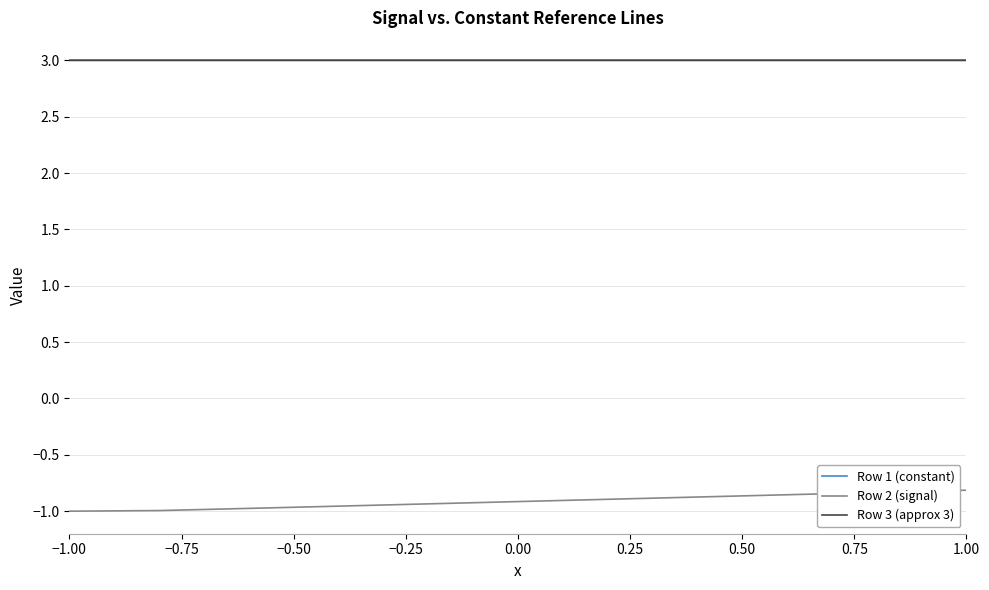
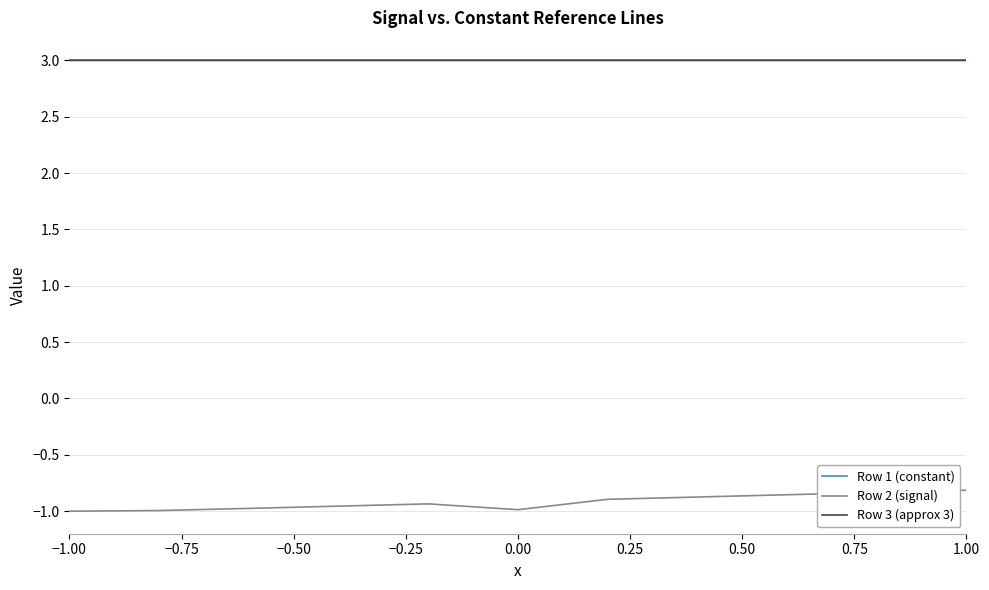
Row 2 (signal), 0.00: -0.91 -> -0.99
